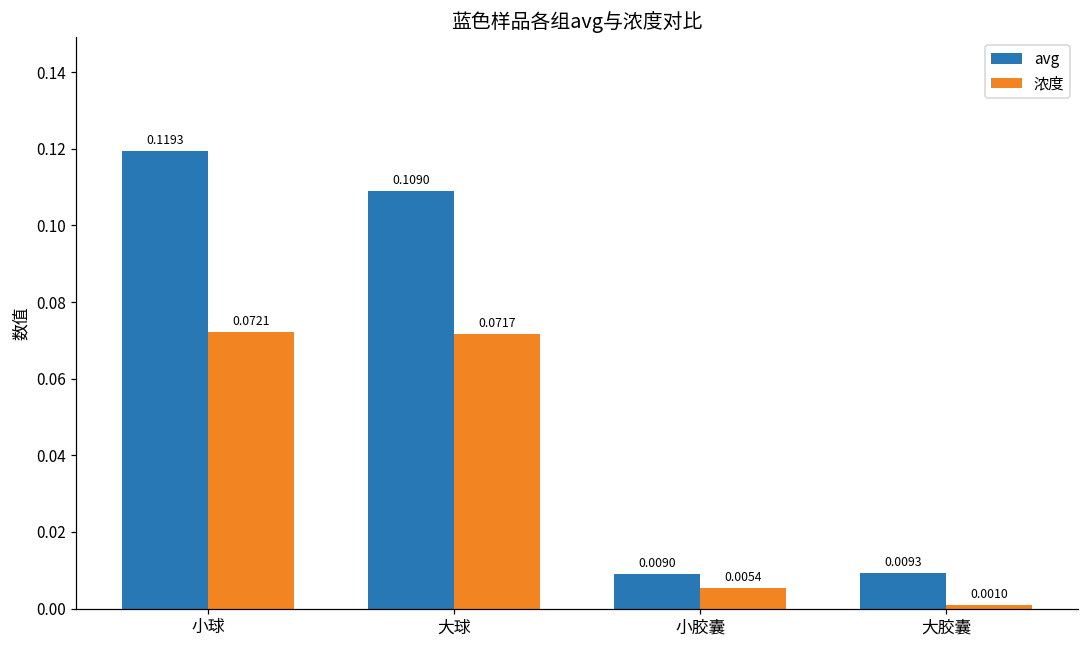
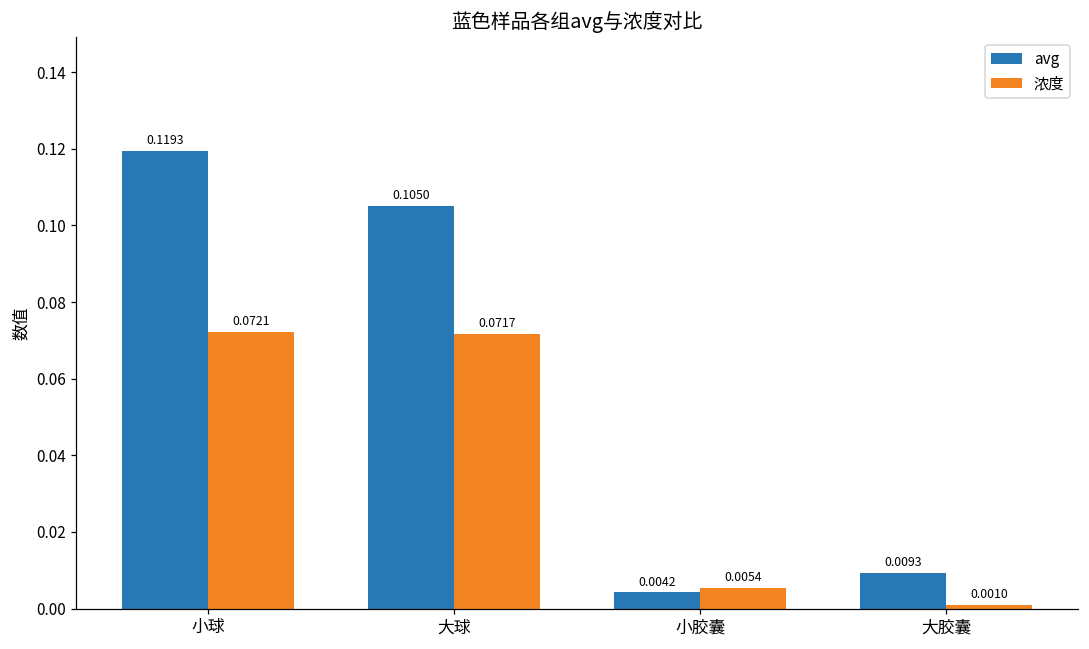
avg, 大球: 0.1090 -> 0.1050
avg, 小胶囊: 0.0090 -> 0.0042
